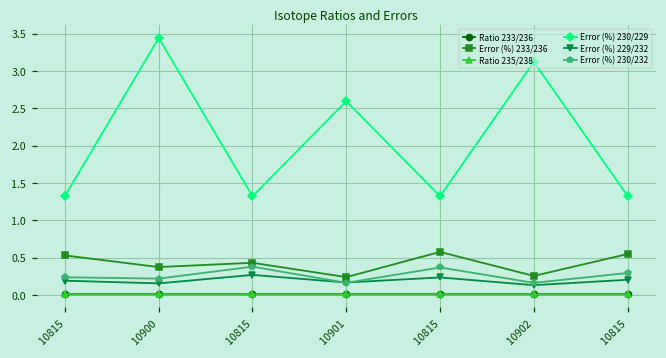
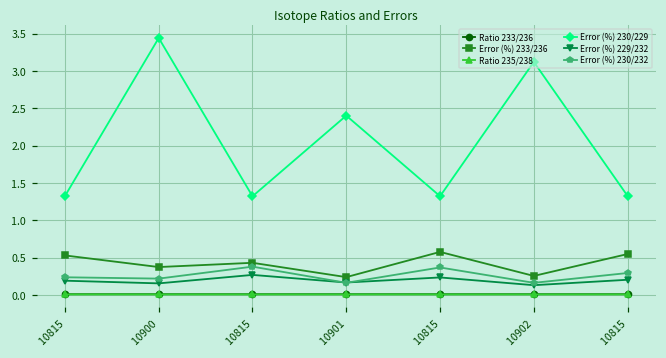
Error (%) 230/229, 10901: 2.6 -> 2.4
